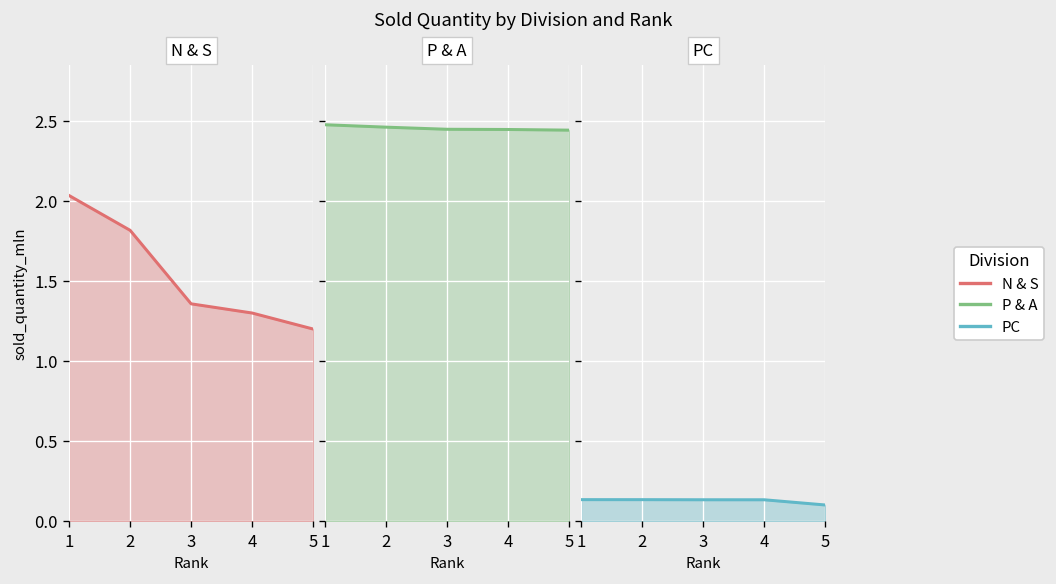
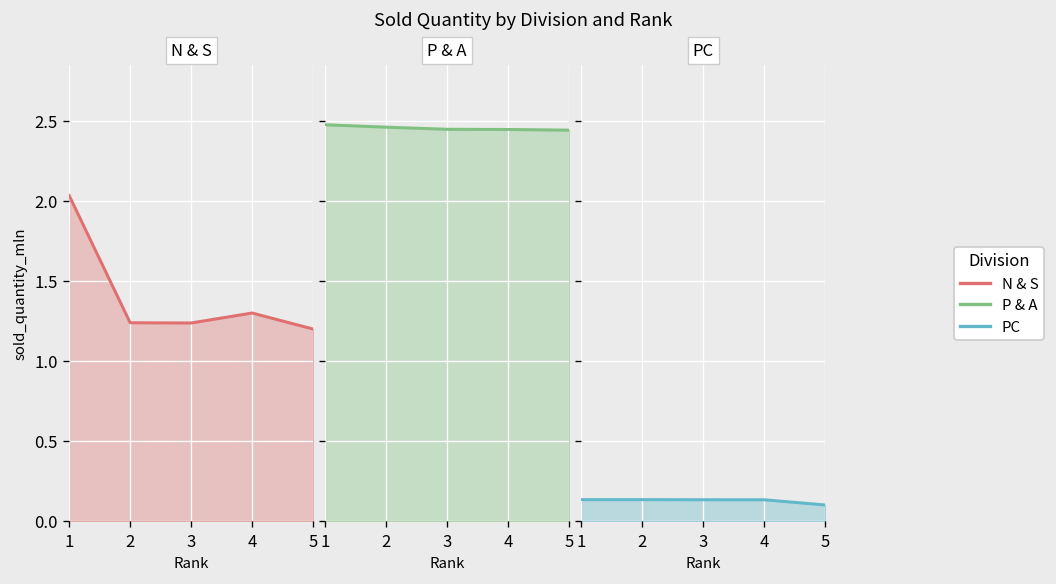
N & S, 2: 1.82 -> 1.24
N & S, 3: 1.36 -> 1.24
